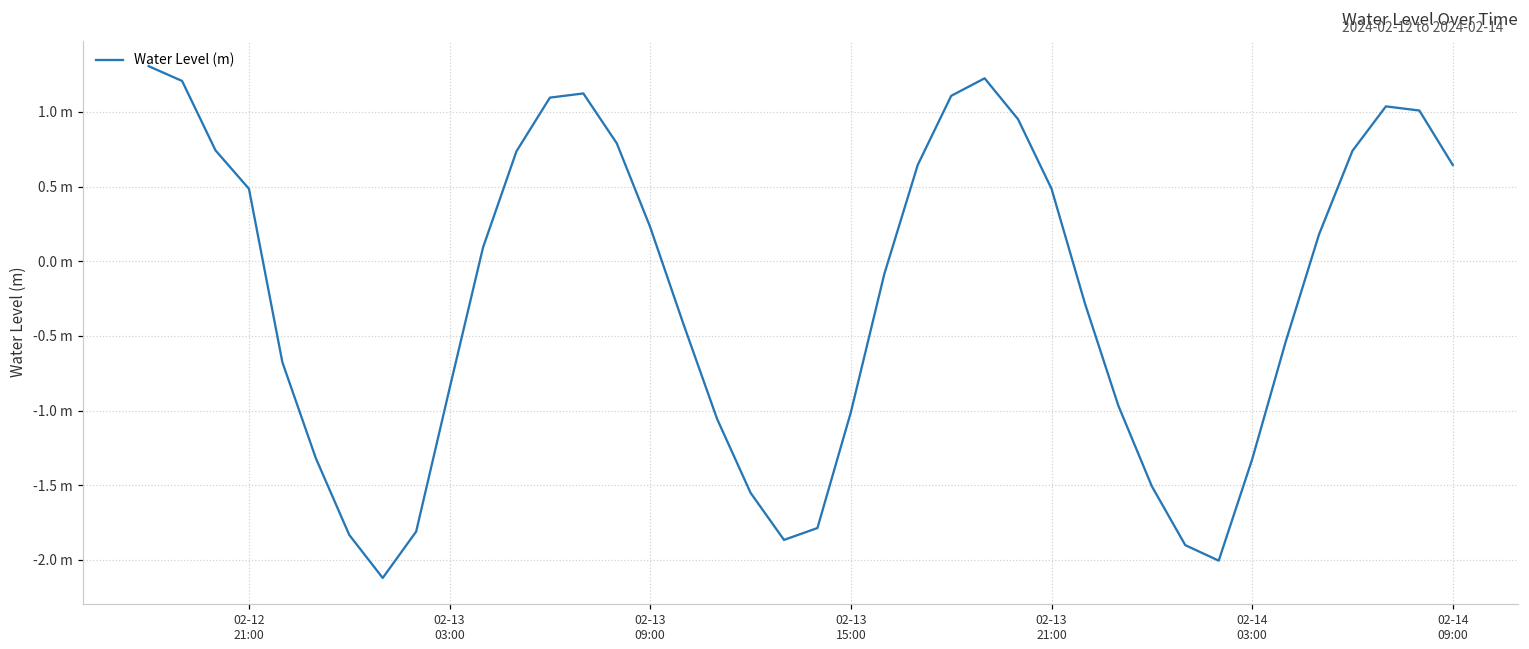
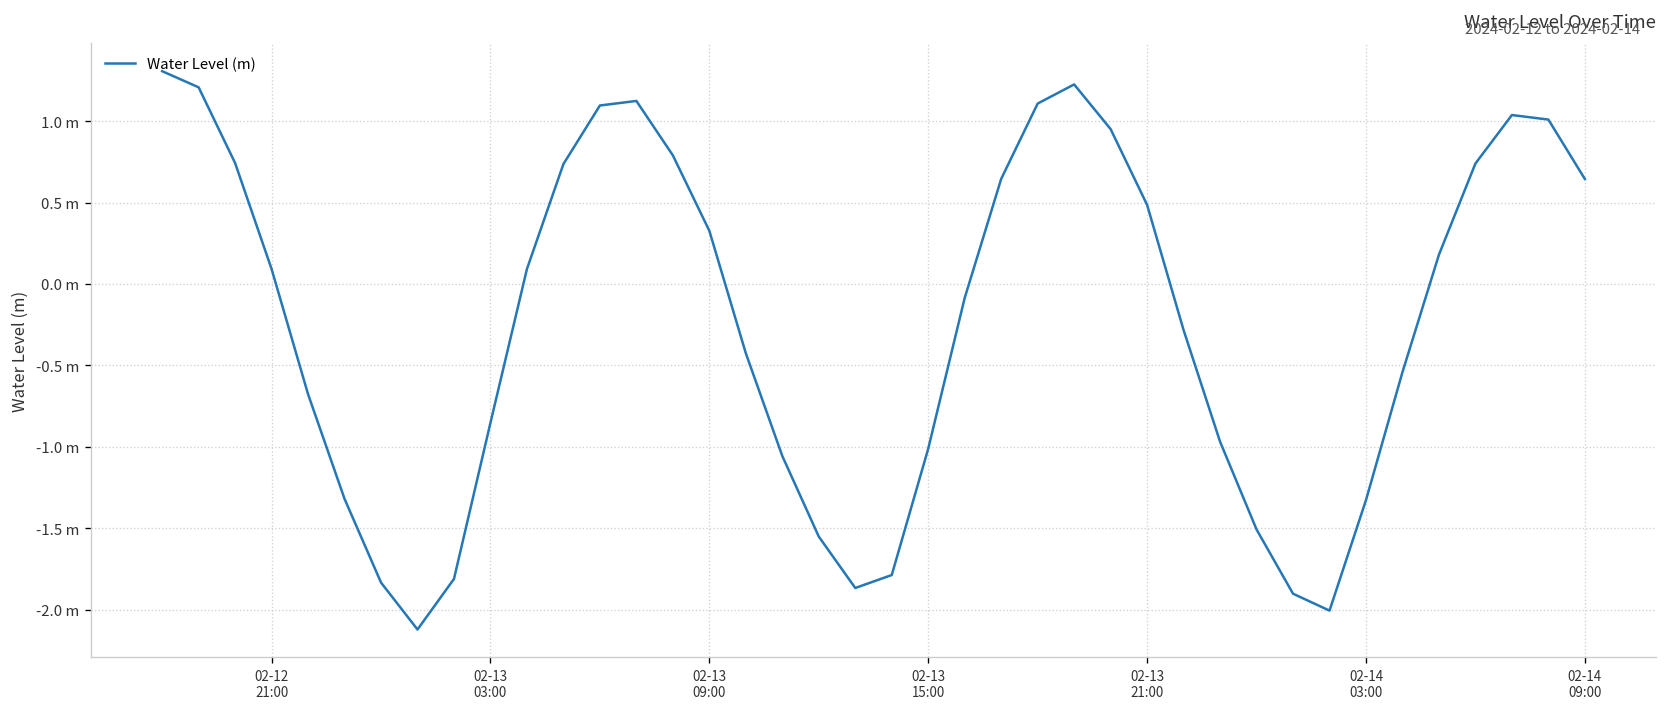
02-12 21:00: 0.49 m -> 0.09 m
02-13 09:00: 0.23 m -> 0.33 m
